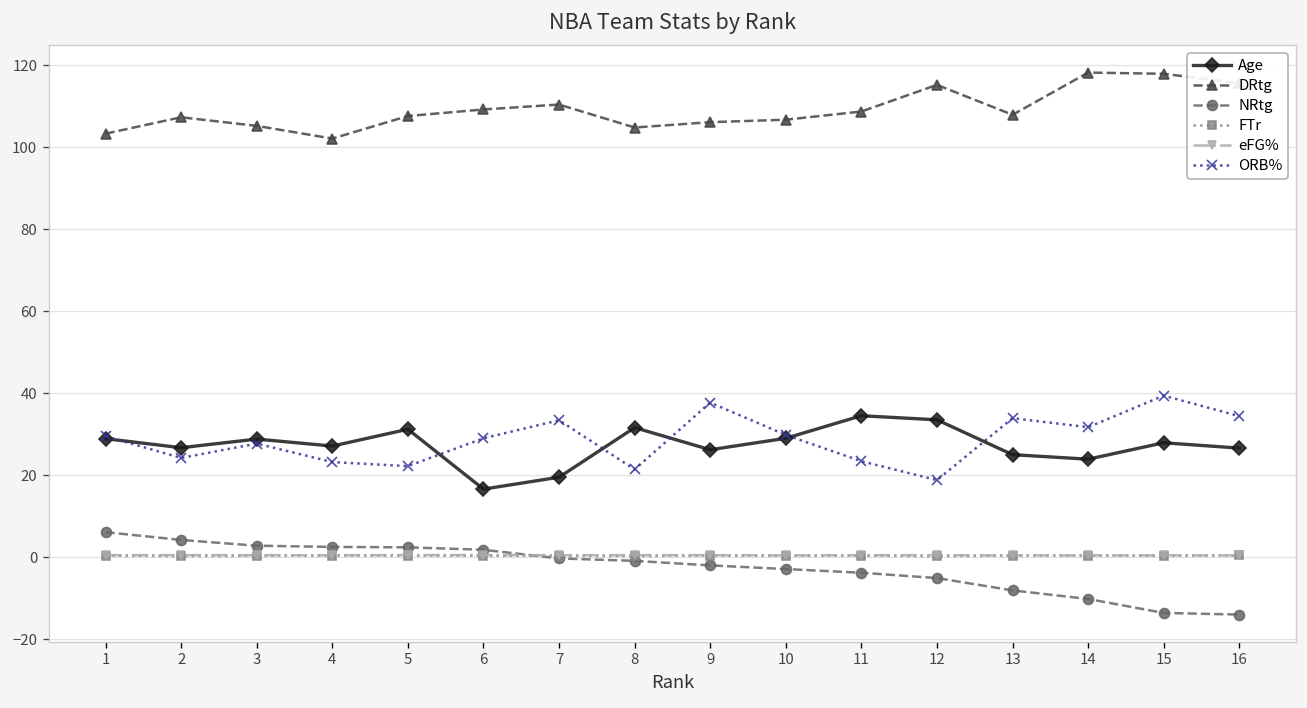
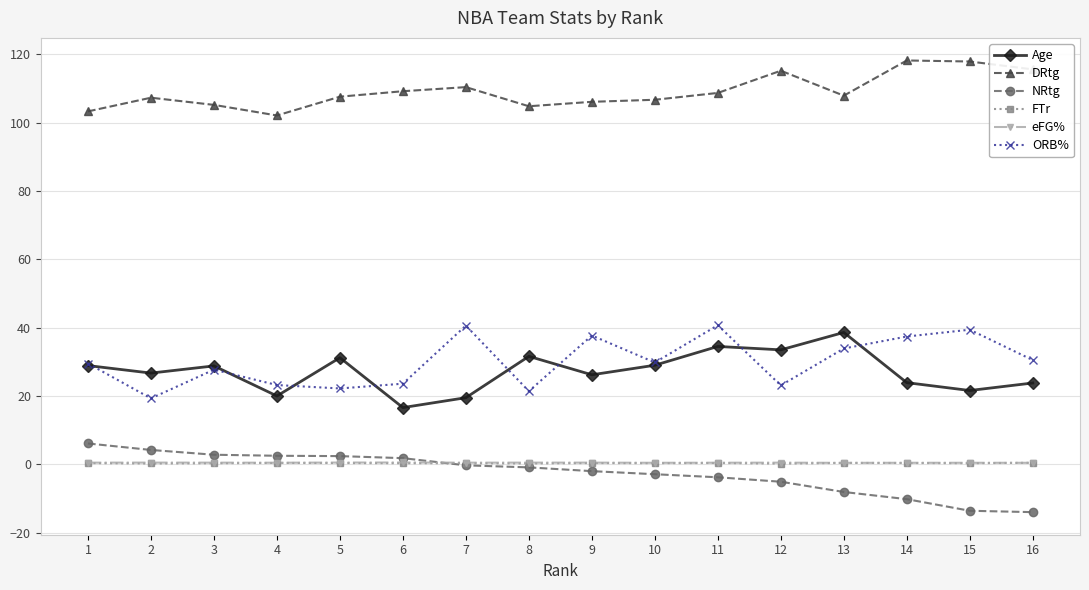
ORB%, 2: 24 -> 19
Age, 4: 27 -> 20
ORB%, 6: 29 -> 24
ORB%, 7: 33 -> 41
ORB%, 11: 23 -> 41
ORB%, 12: 19 -> 23
Age, 13: 25 -> 39
ORB%, 14: 32 -> 37
Age, 15: 28 -> 22
Age, 16: 27 -> 24
ORB%, 16: 34 -> 31
